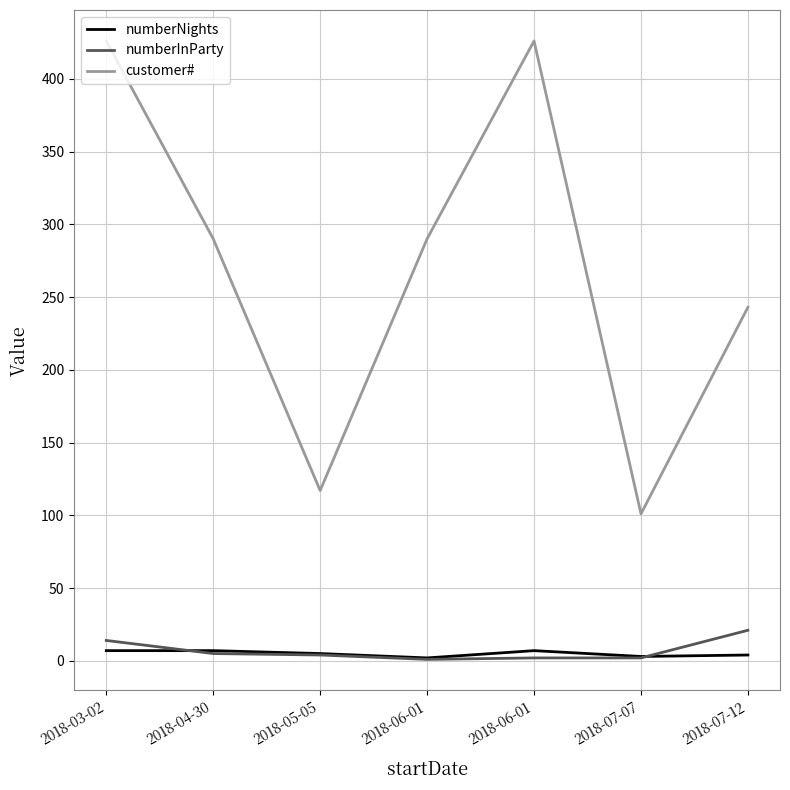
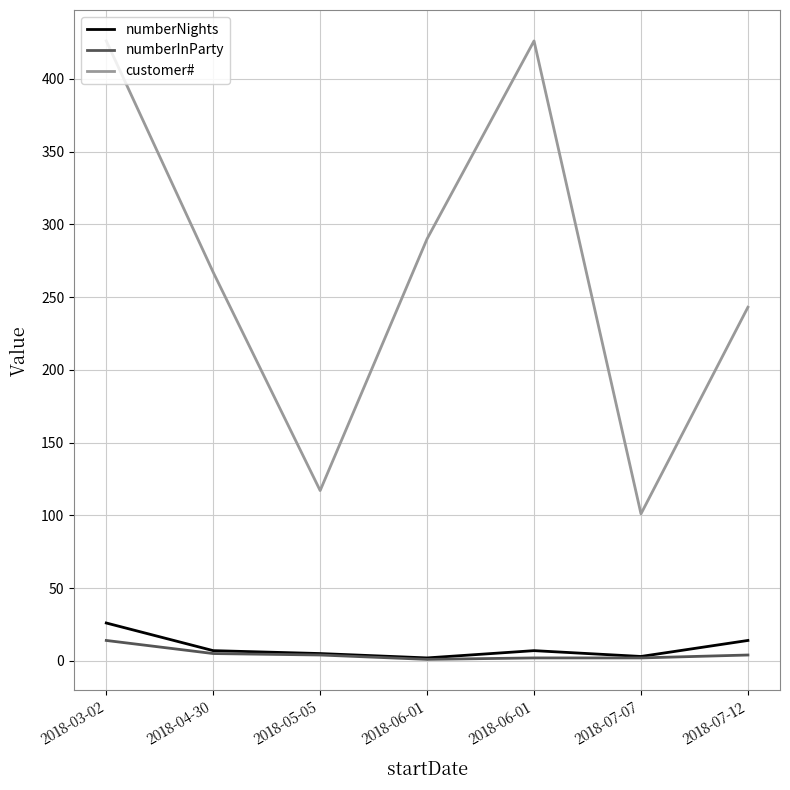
numberNights, 2018-03-02: 7 -> 26
customer#, 2018-04-30: 290 -> 267
numberNights, 2018-07-12: 4 -> 14
numberInParty, 2018-07-12: 21 -> 4
